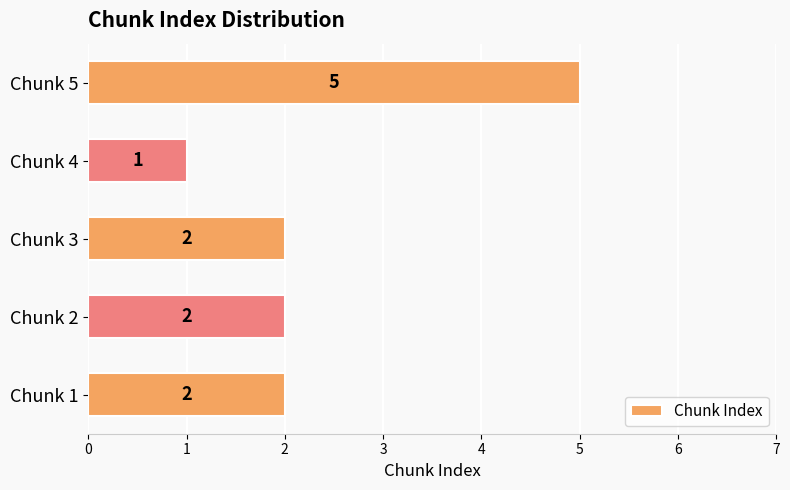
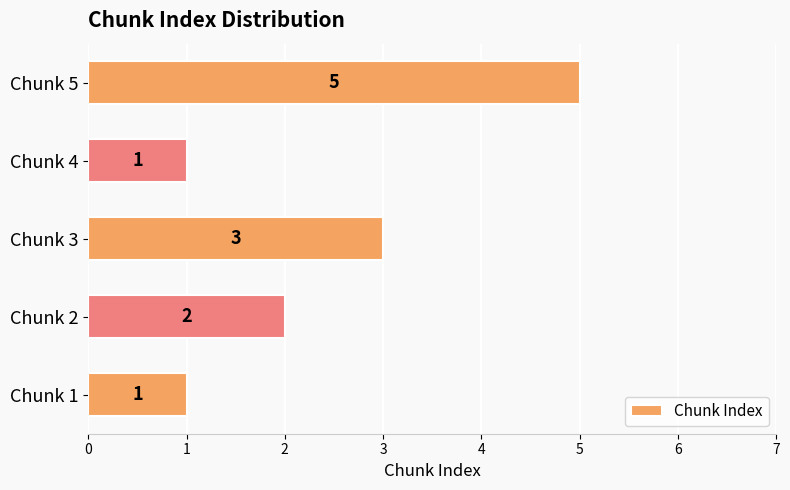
Chunk 3: 2 -> 3
Chunk 1: 2 -> 1
